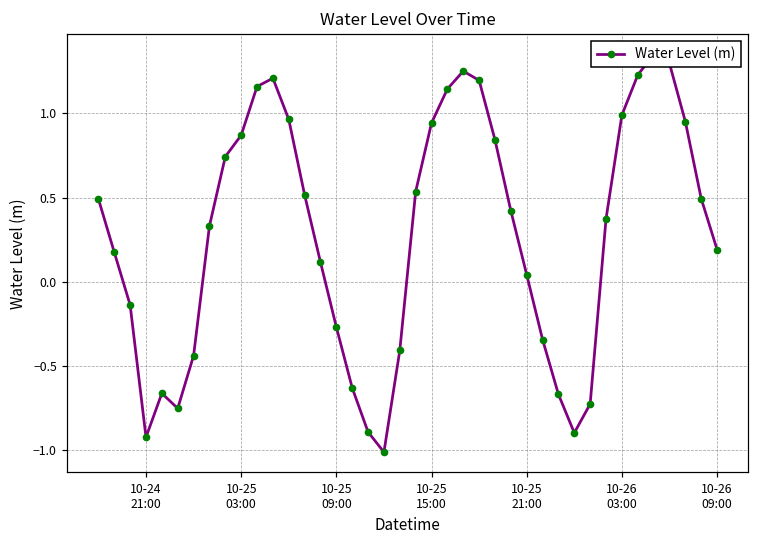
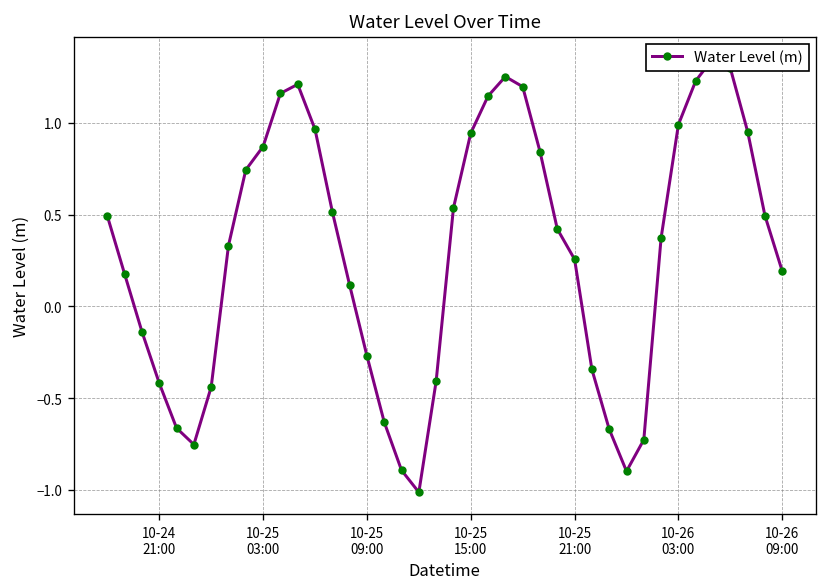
10-24 21:00: -0.92 -> -0.42
10-25 21:00: 0.04 -> 0.26
